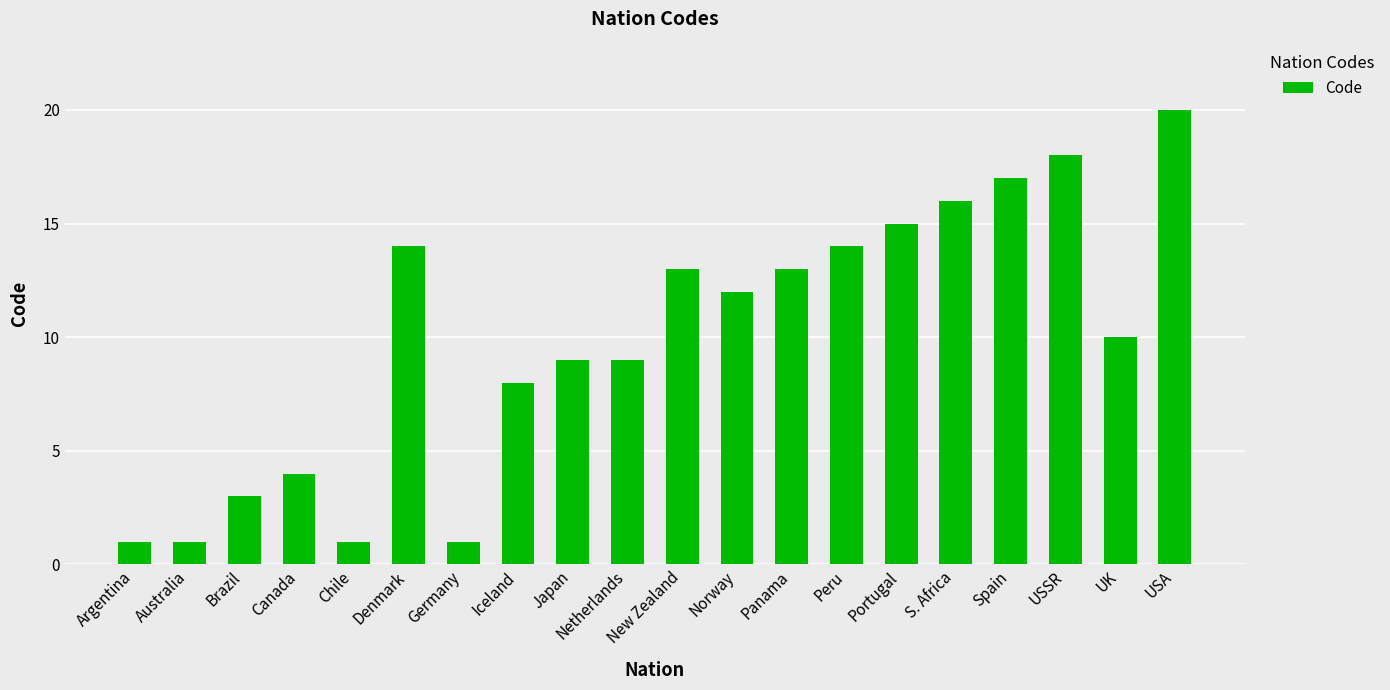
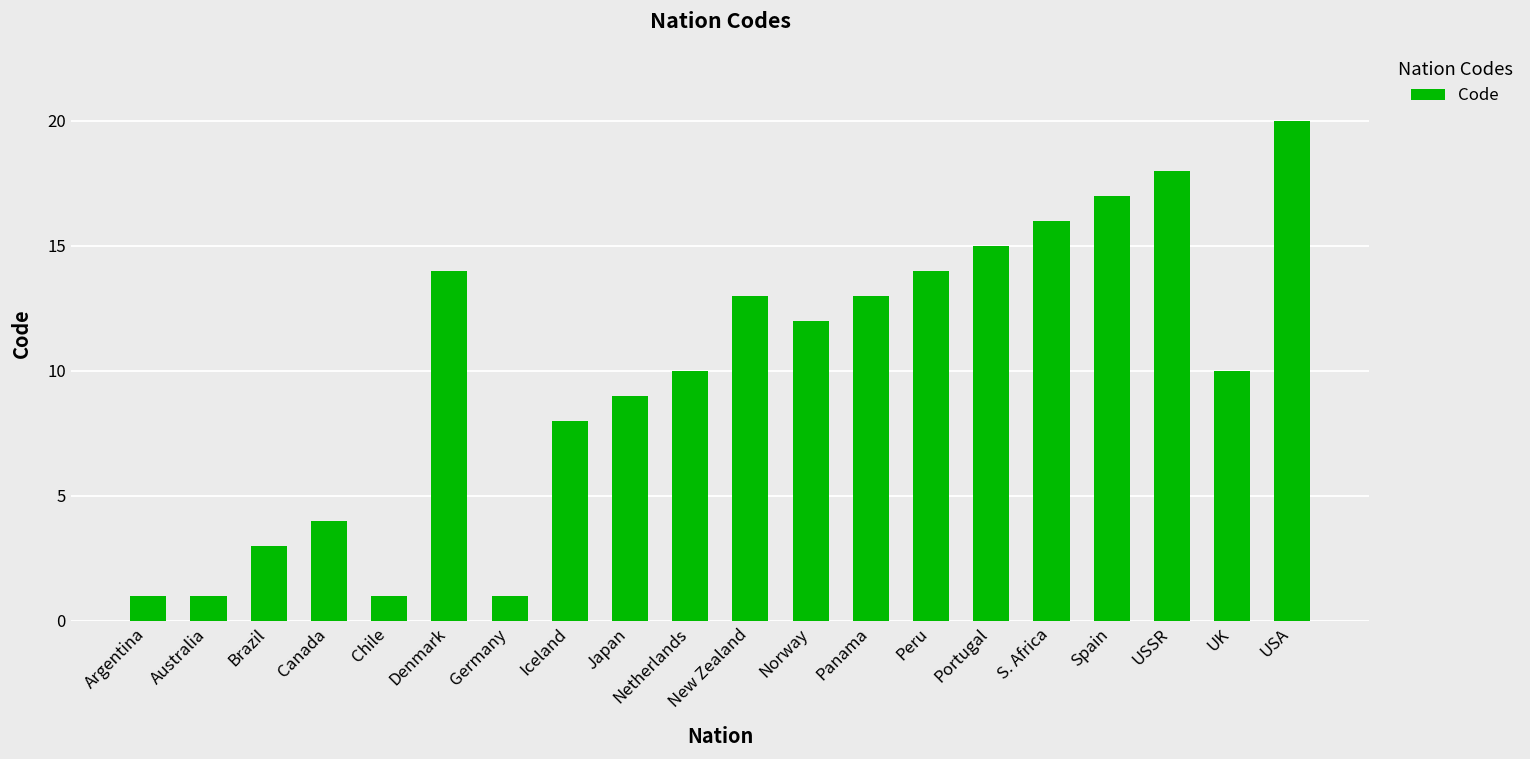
Netherlands: 9 -> 10
